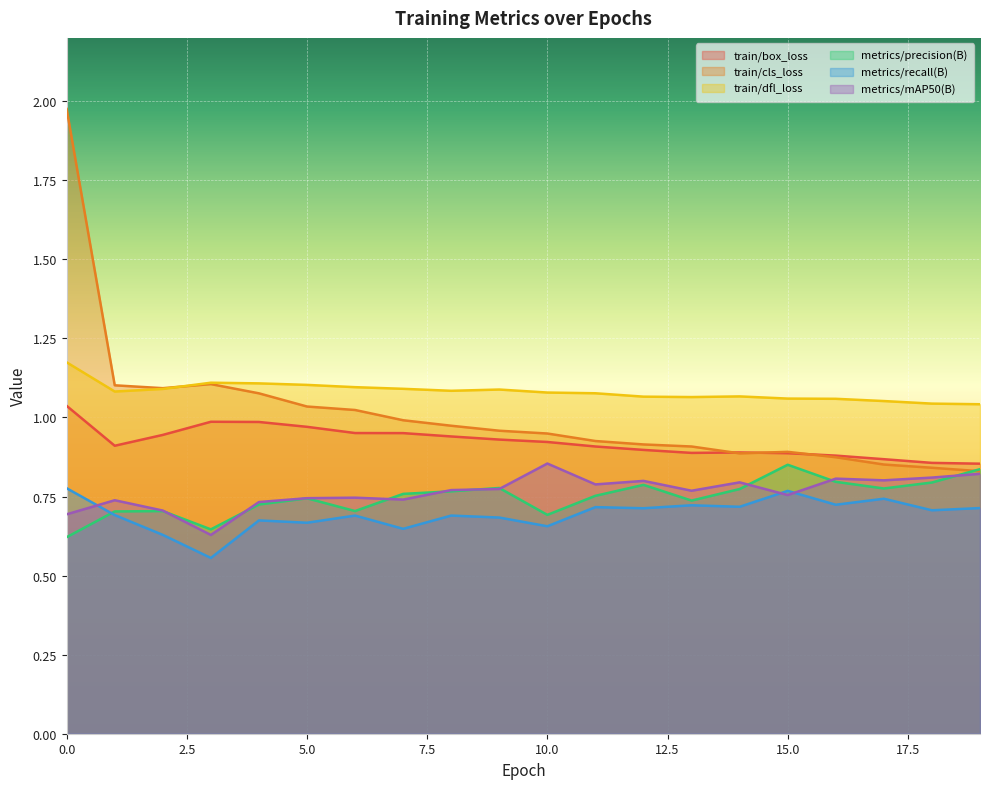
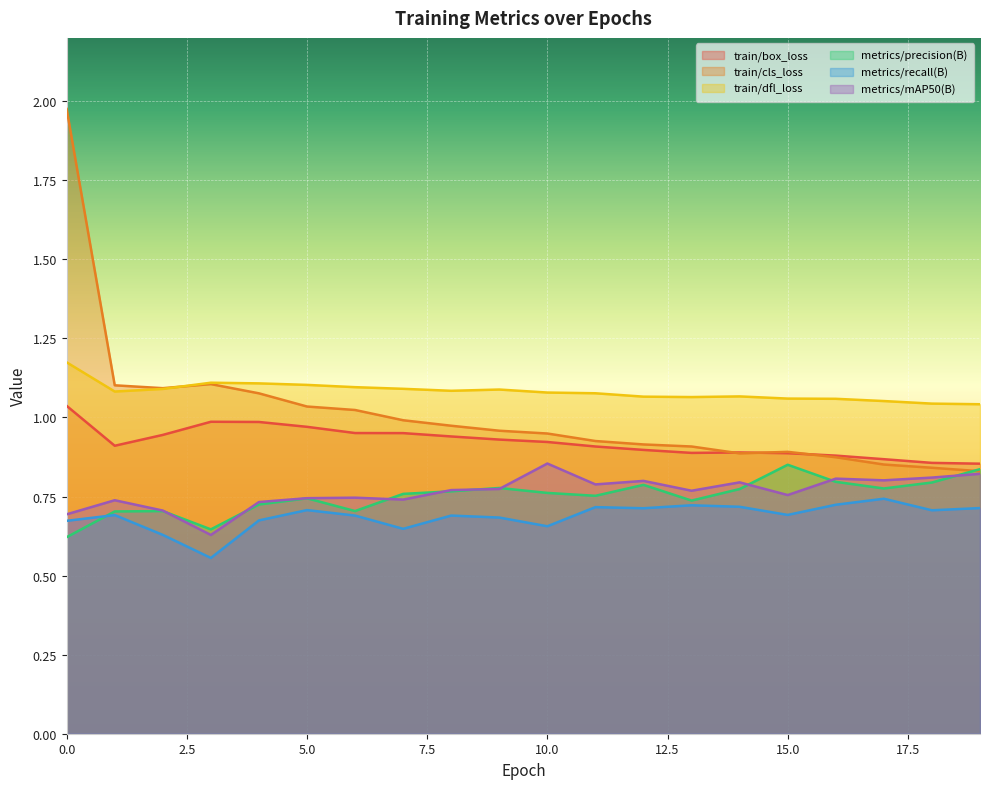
metrics/recall(B), 0.0: 0.78 -> 0.67
metrics/recall(B), 5.0: 0.67 -> 0.71
metrics/precision(B), 10.0: 0.69 -> 0.76
metrics/recall(B), 15.0: 0.77 -> 0.69
